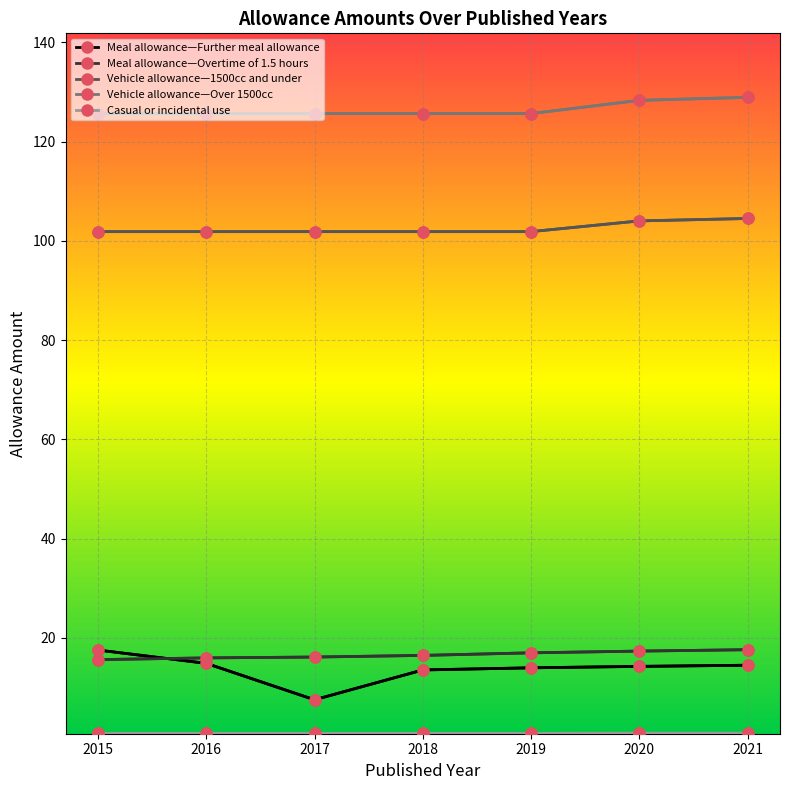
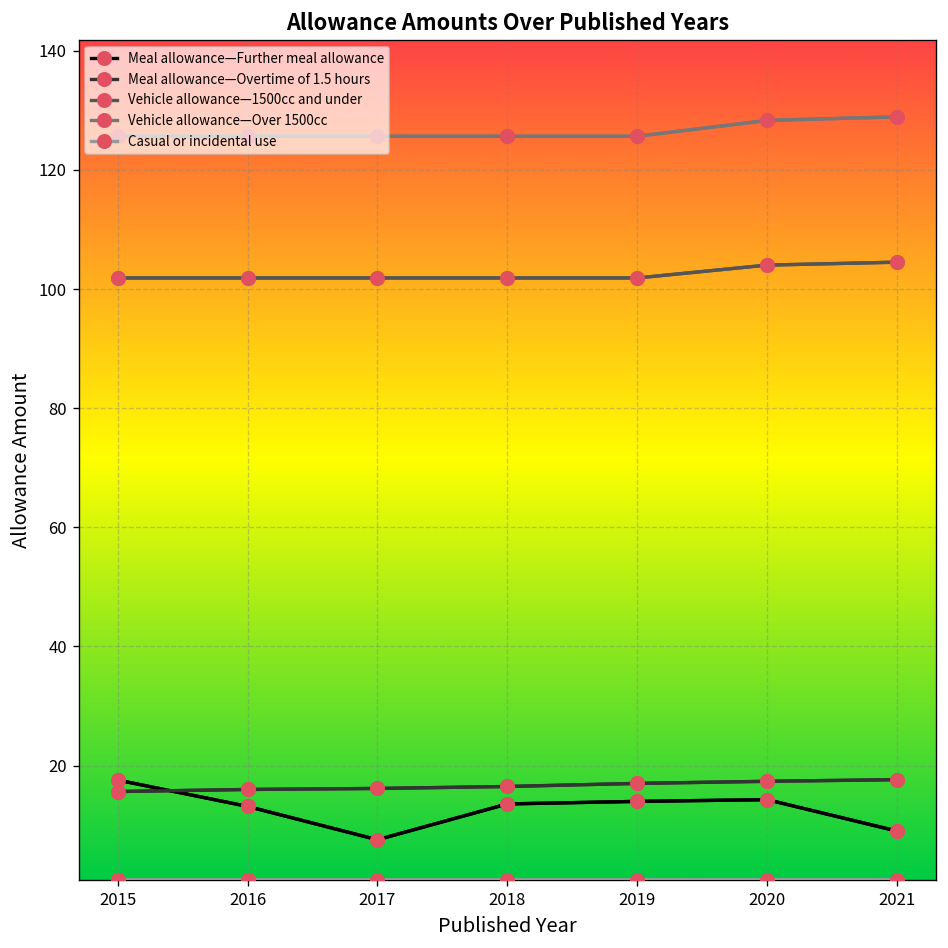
Meal allowance—Further meal allowance, 2016: 15 -> 13
Meal allowance—Further meal allowance, 2021: 15 -> 9
